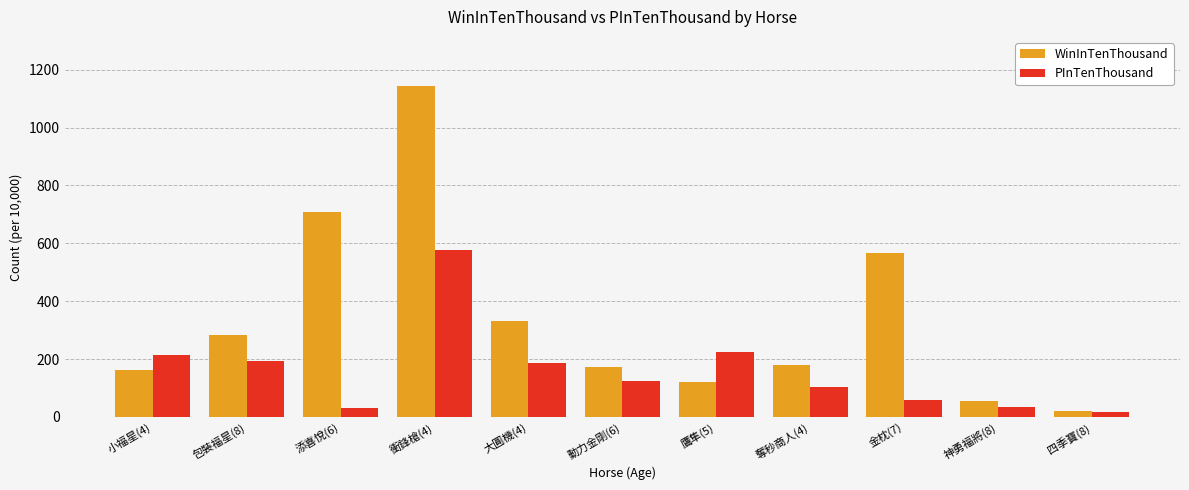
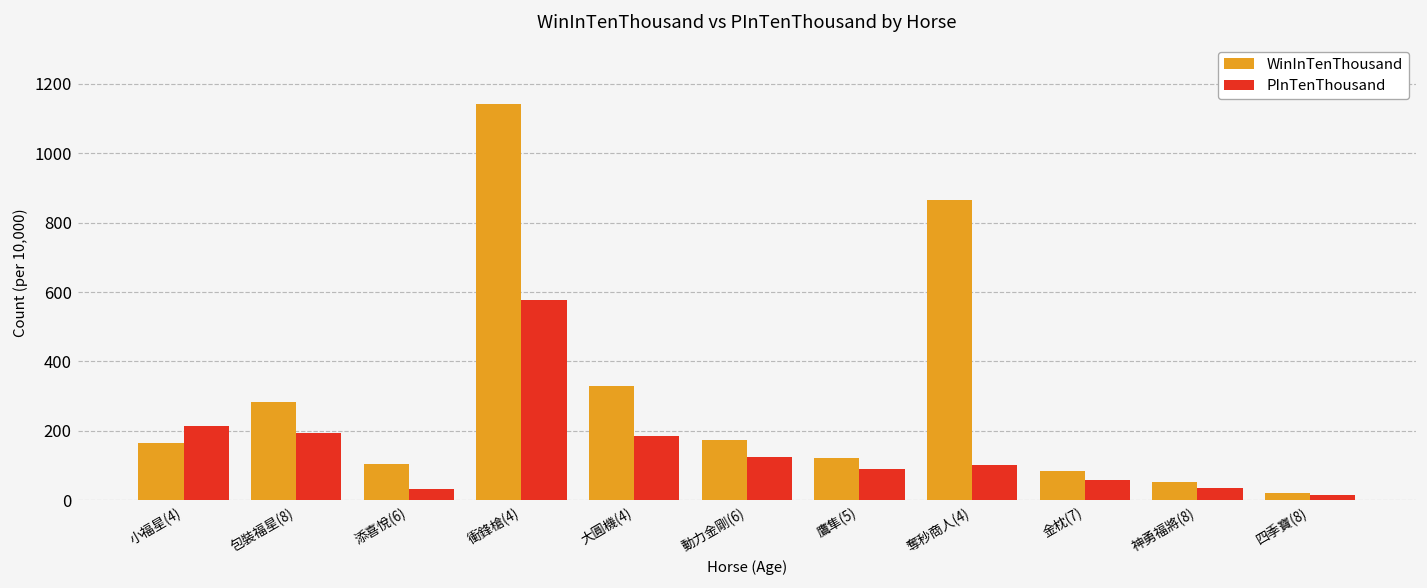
WinInTenThousand, 添喜悅(6): 710 -> 110
PInTenThousand, 鷹隼(5): 230 -> 90
WinInTenThousand, 奪秒商人(4): 180 -> 870
WinInTenThousand, 金枕(7): 570 -> 90
